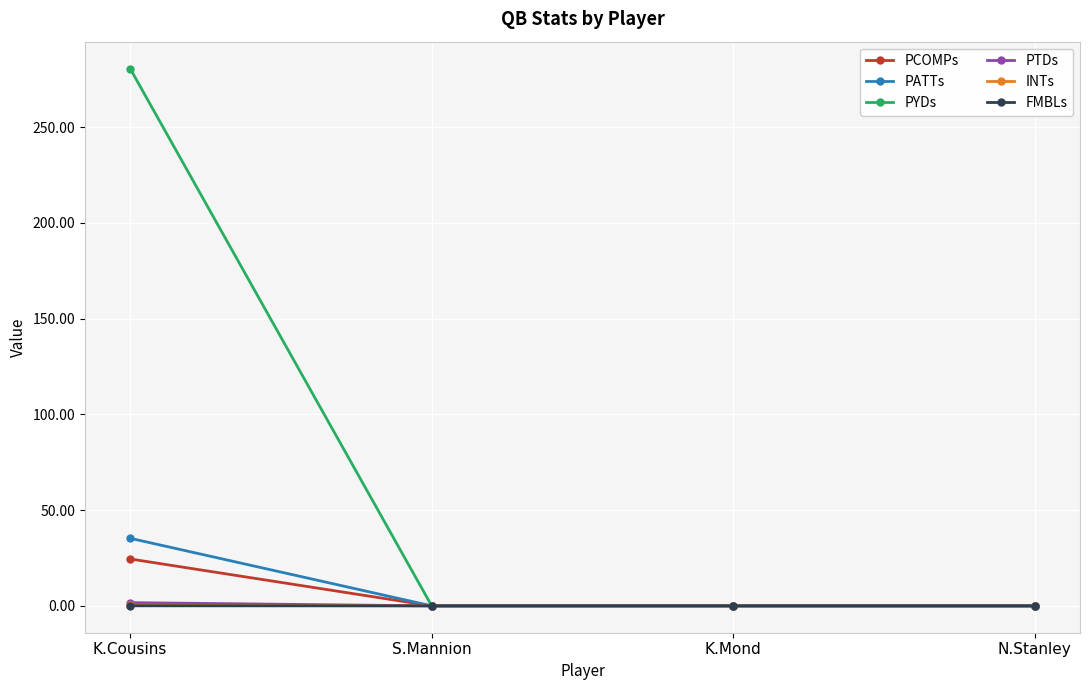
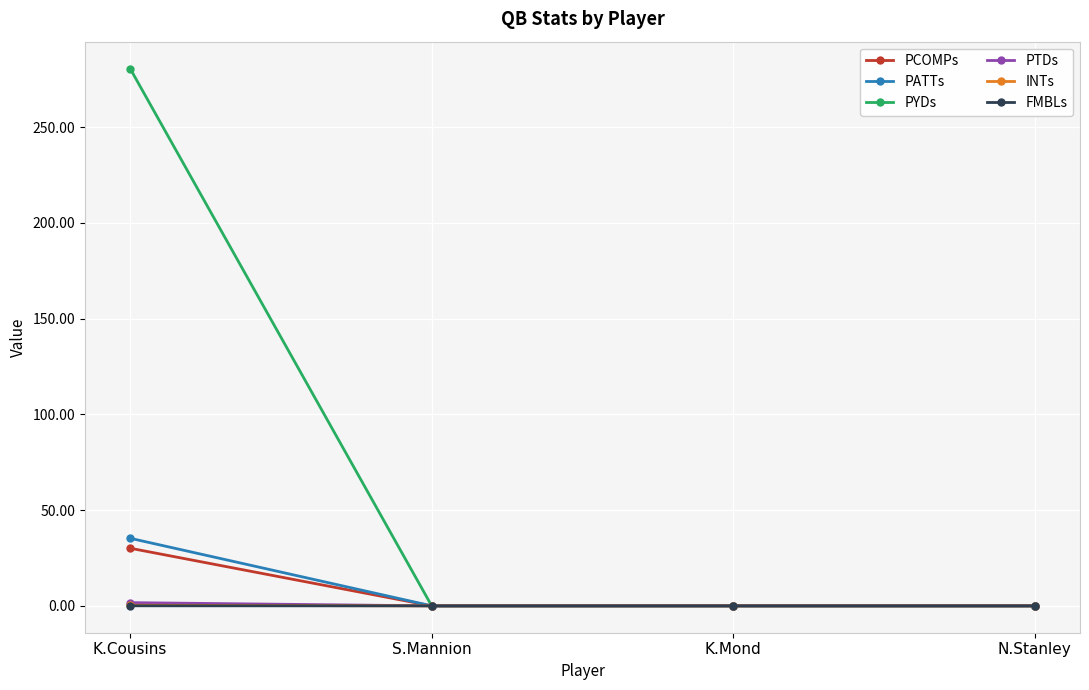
PCOMPs, K.Cousins: 25 -> 30
